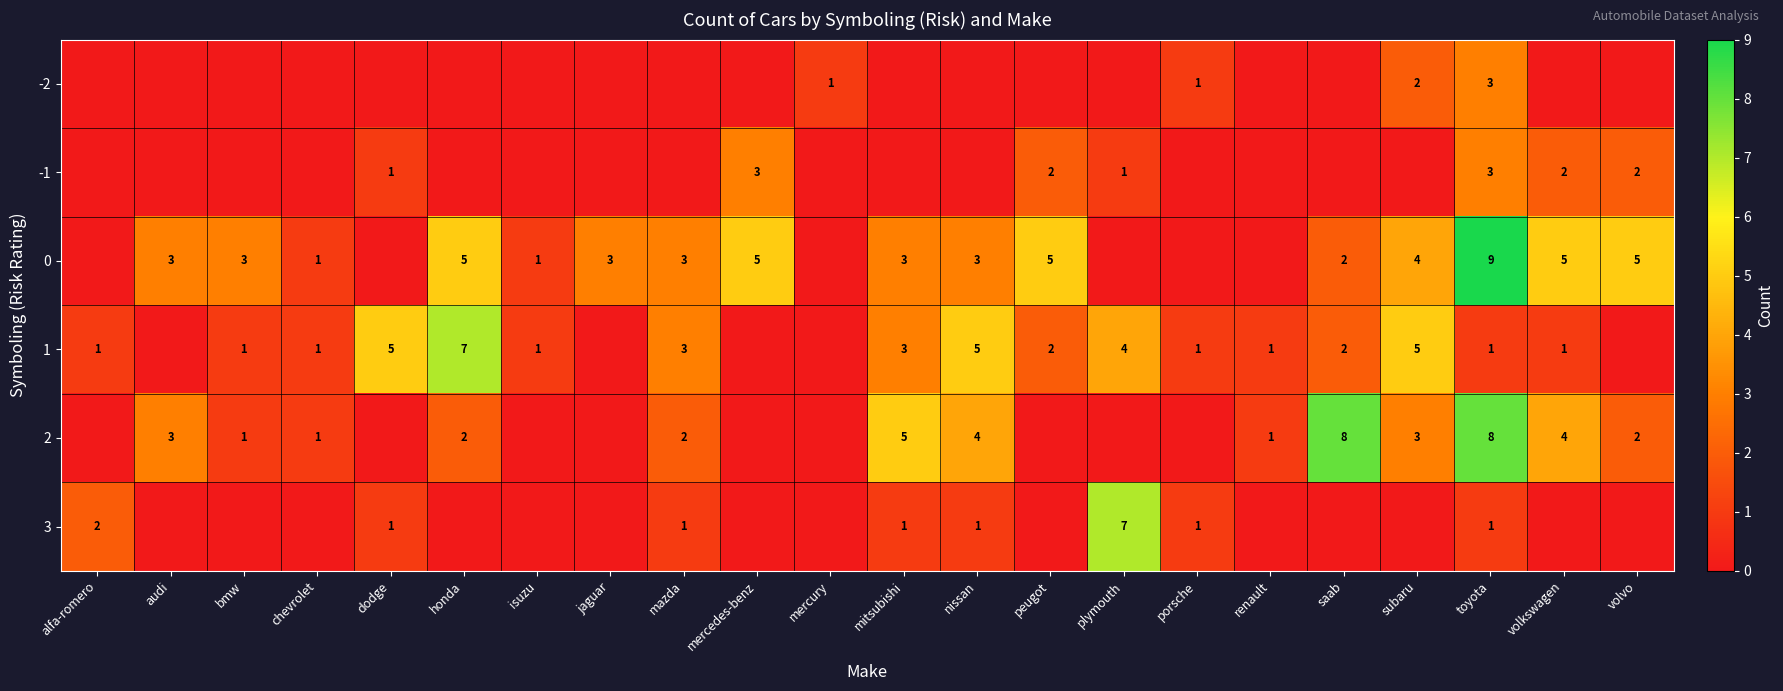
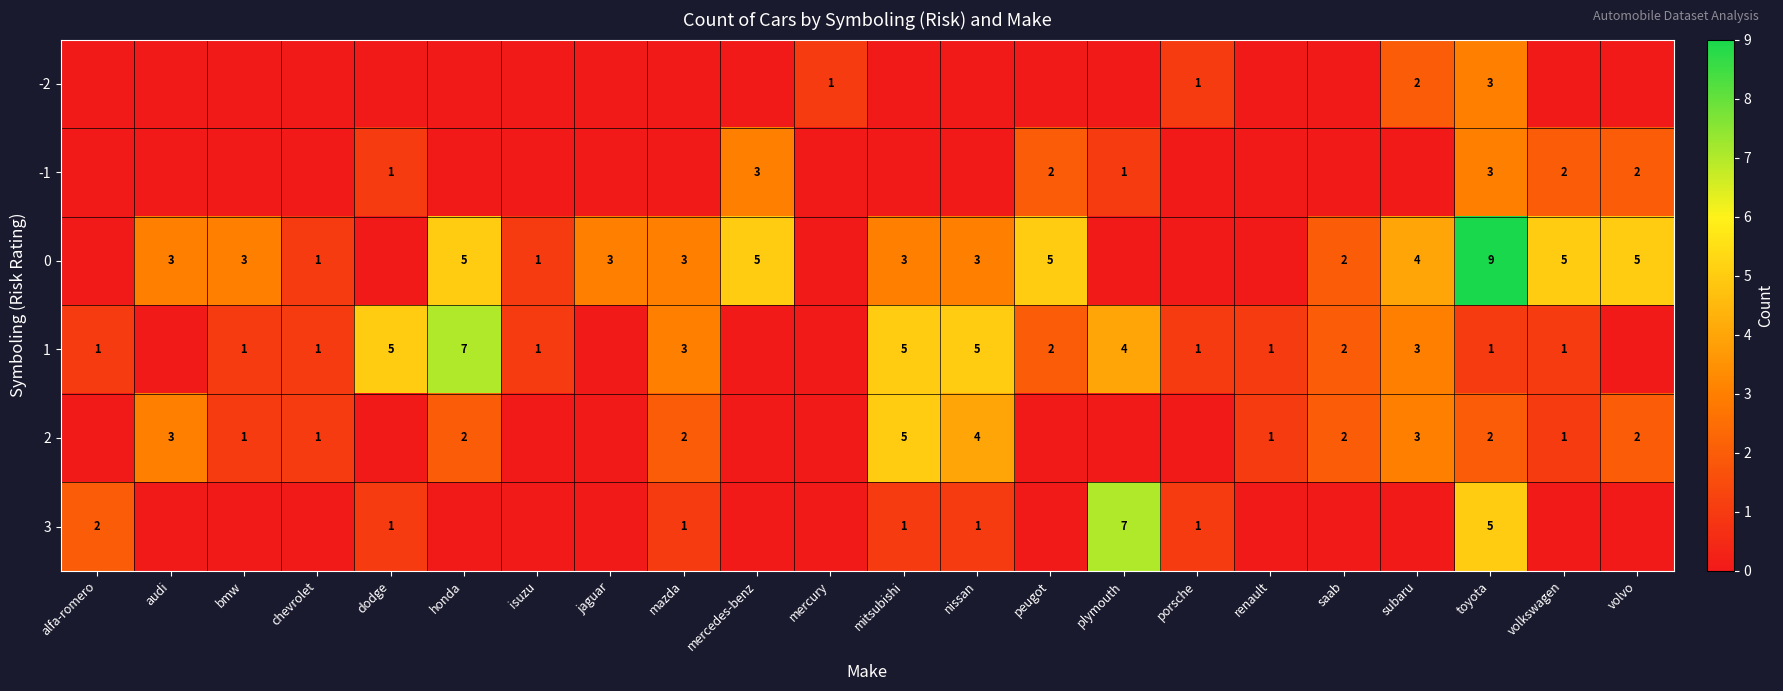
1, mitsubishi: 3 -> 5
1, subaru: 5 -> 3
2, saab: 8 -> 2
2, toyota: 8 -> 2
2, volkswagen: 4 -> 1
3, toyota: 1 -> 5
